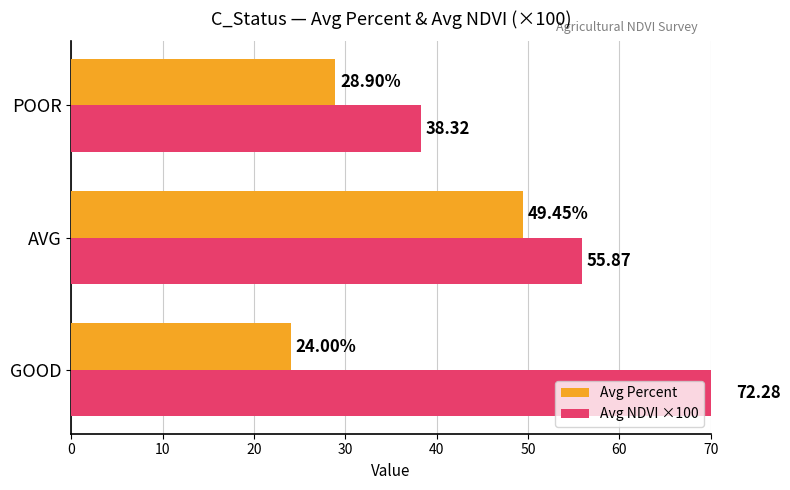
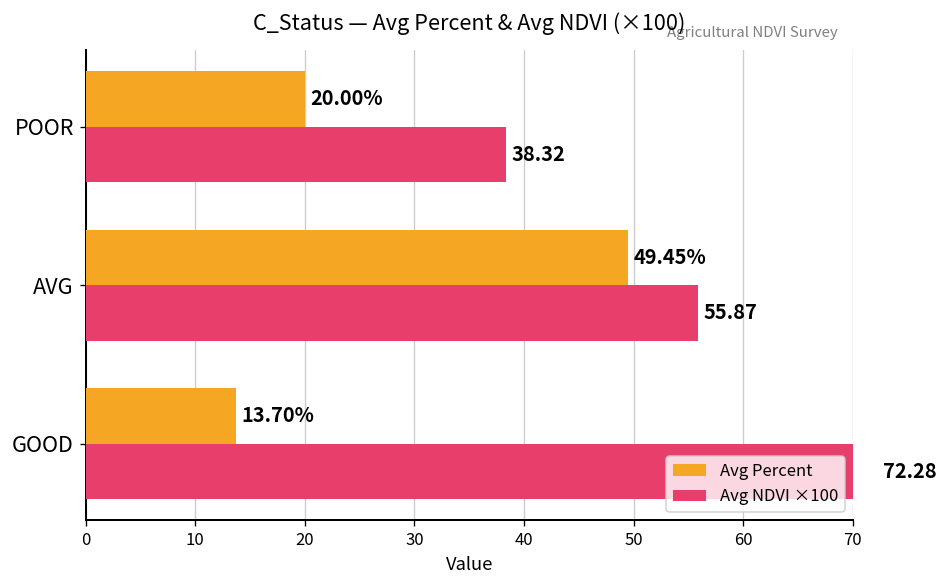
Avg Percent, POOR: 28.90% -> 20.00%
Avg Percent, GOOD: 24.00% -> 13.70%
